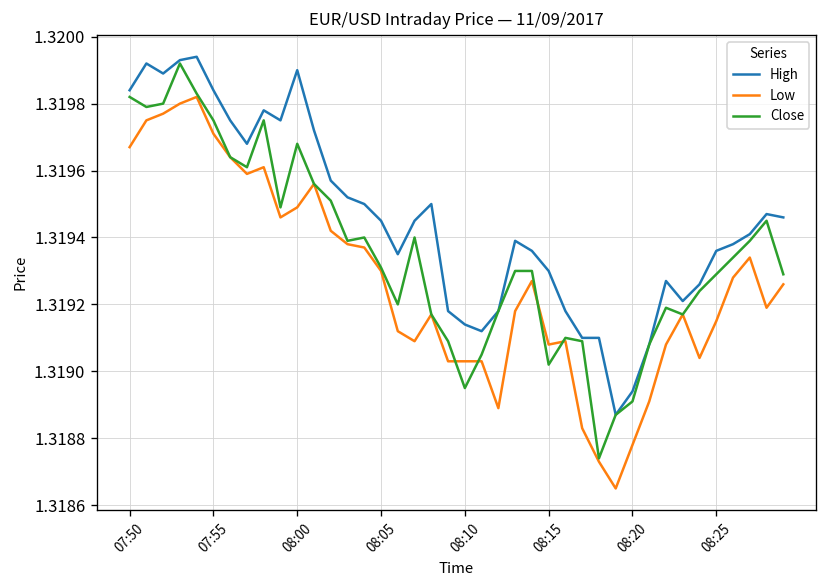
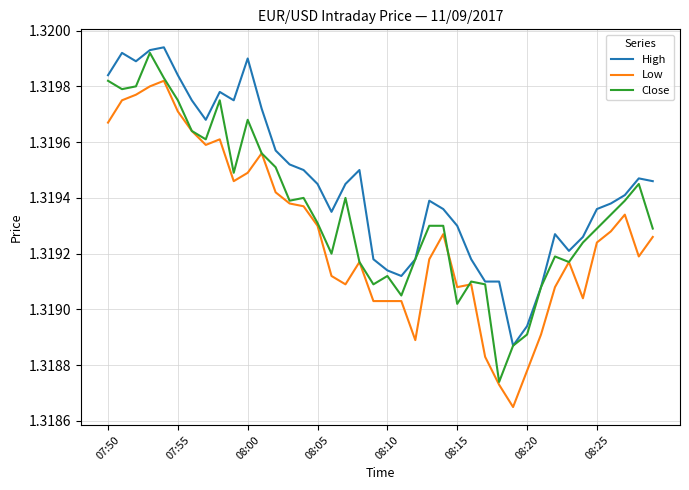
Close, 08:10: 1.31895 -> 1.31912
Low, 08:25: 1.31915 -> 1.31924
